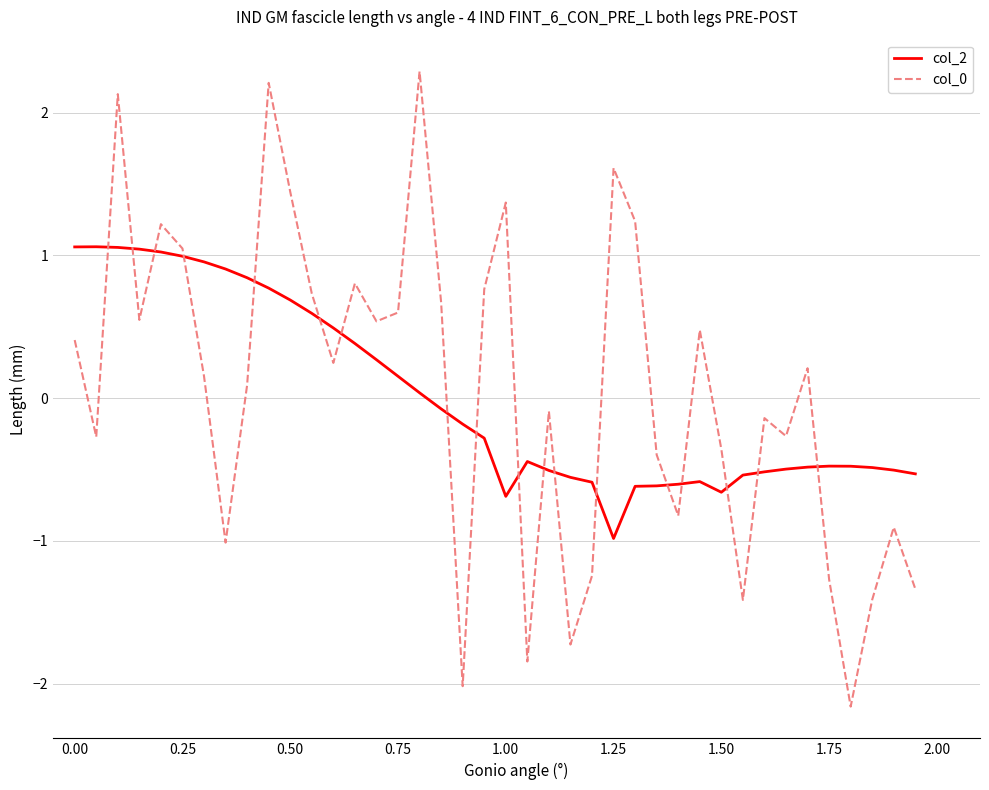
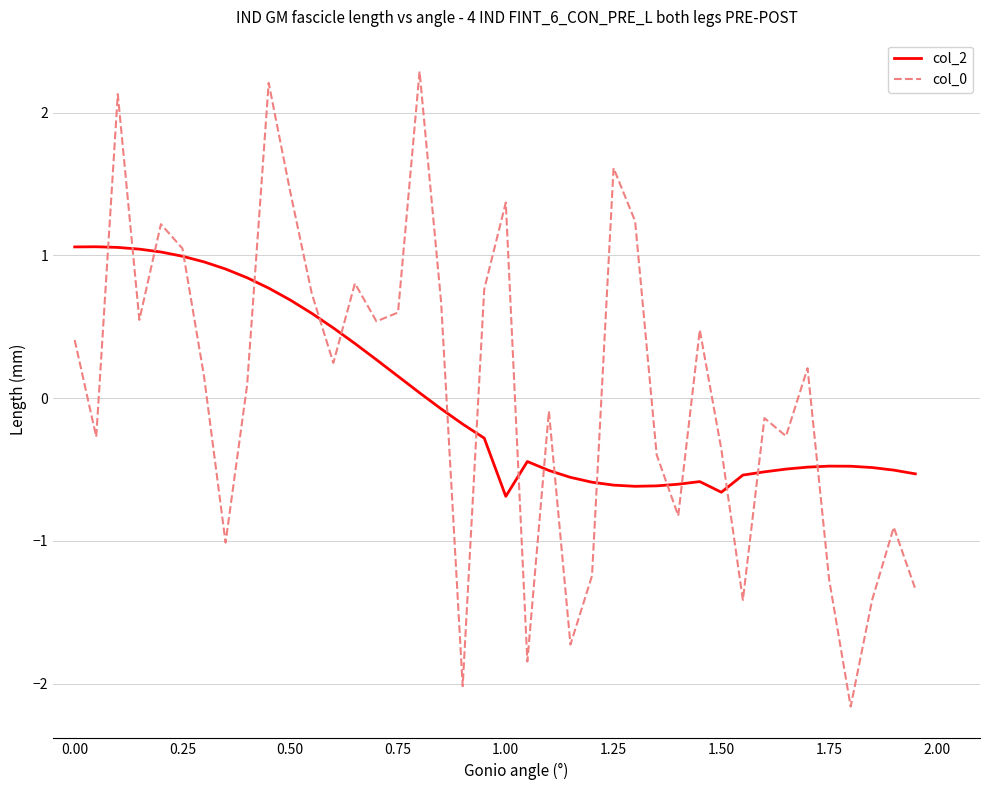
col_2, 1.25: -0.98 -> -0.61
